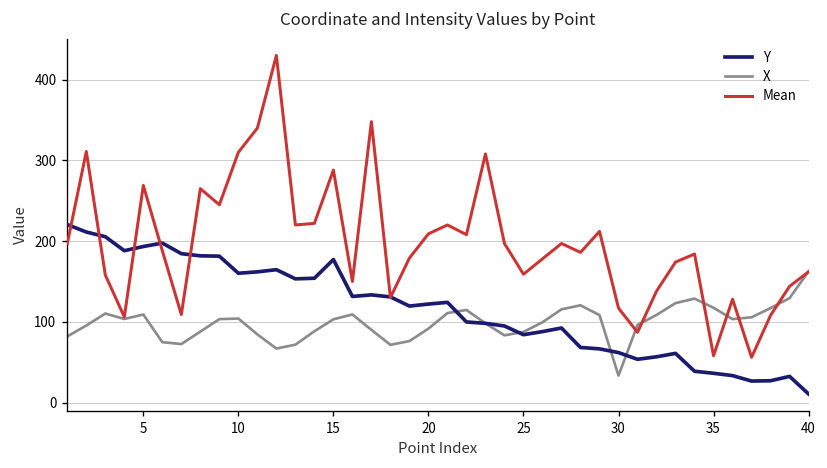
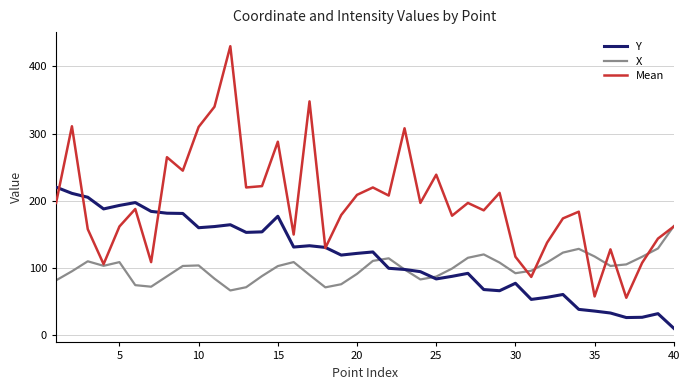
Mean, 5: 270 -> 160
Mean, 25: 160 -> 240
Y, 30: 60 -> 80
X, 30: 30 -> 90
